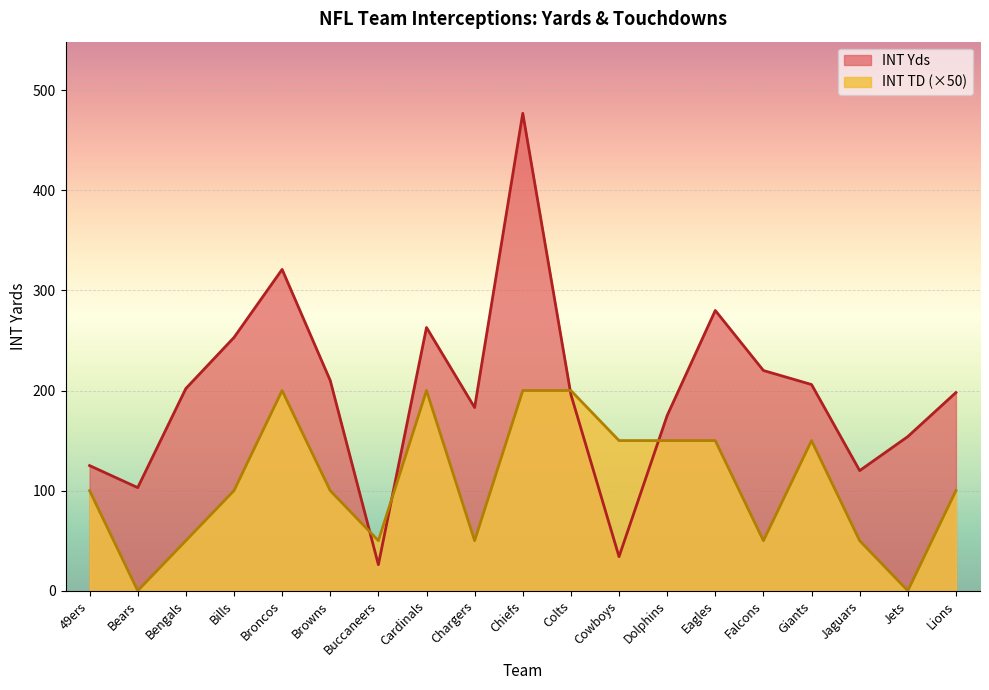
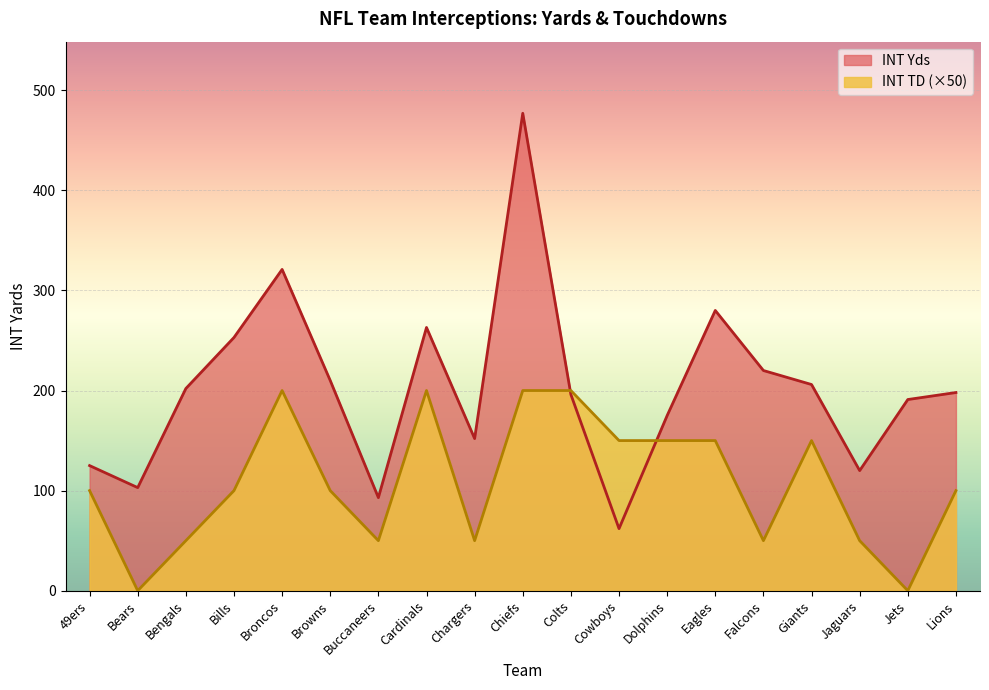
INT Yds, Buccaneers: 26 -> 93
INT Yds, Chargers: 183 -> 152
INT Yds, Cowboys: 34 -> 62
INT Yds, Jets: 154 -> 191
